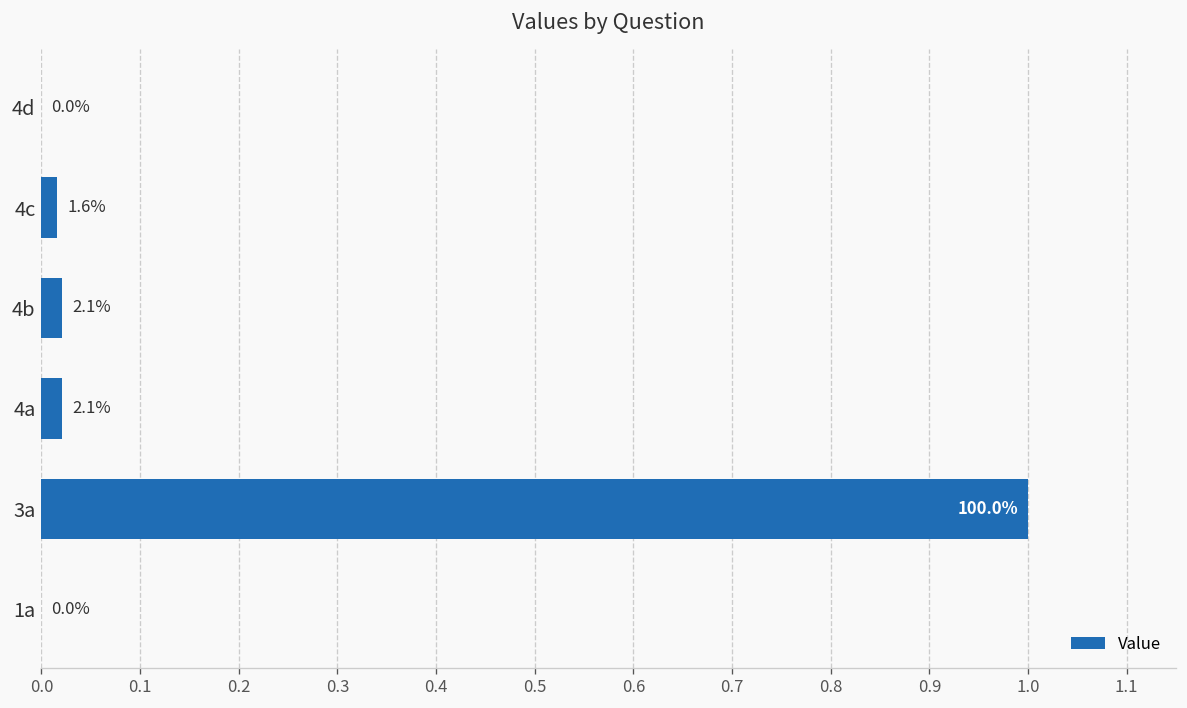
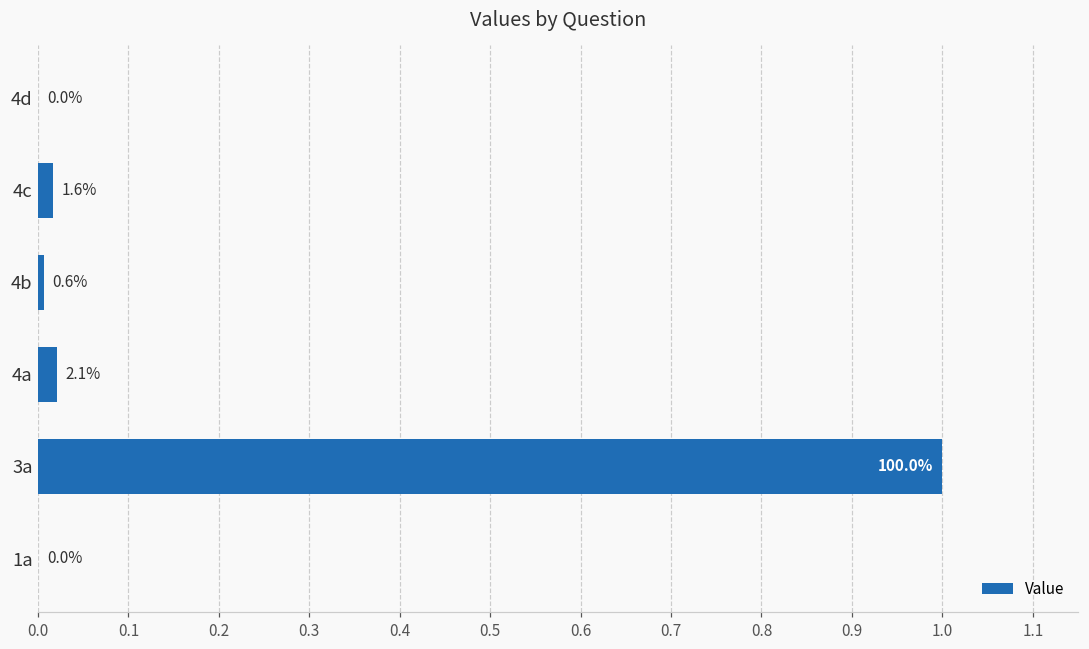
4b: 2.1% -> 0.6%
